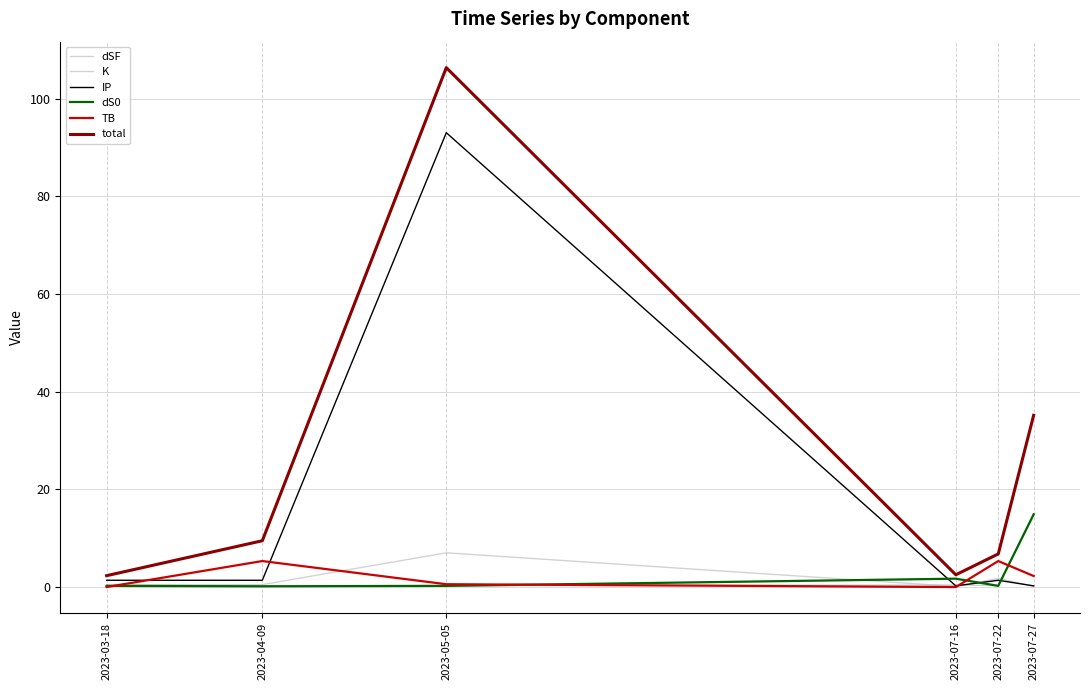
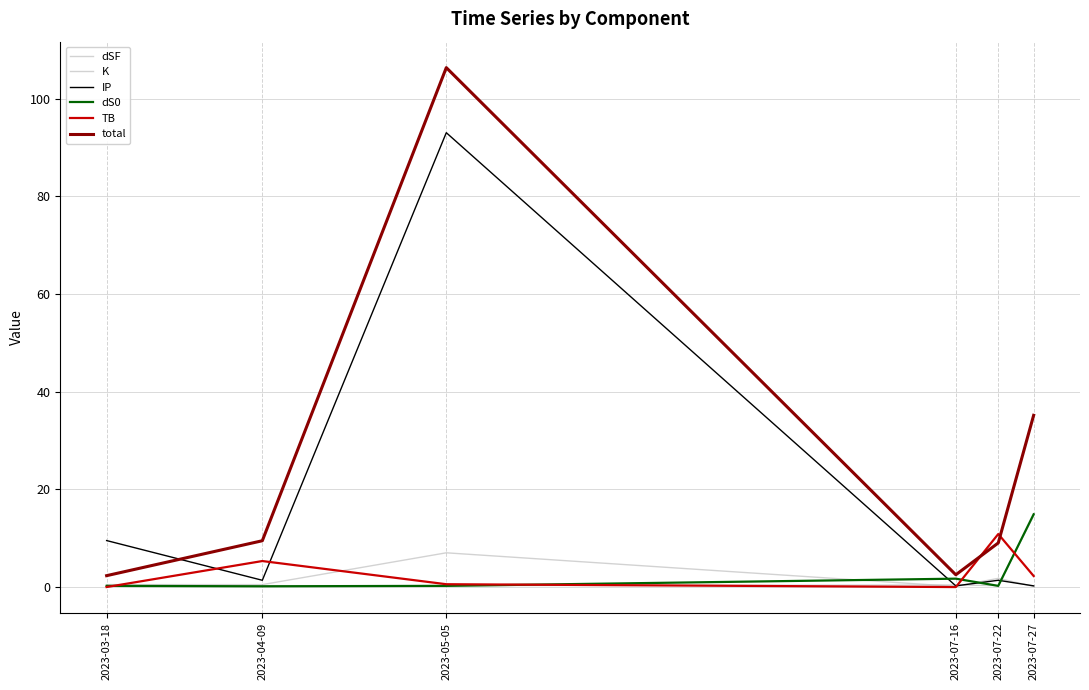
IP, 2023-03-18: 1 -> 10
TB, 2023-07-22: 5 -> 11
total, 2023-07-22: 7 -> 9
